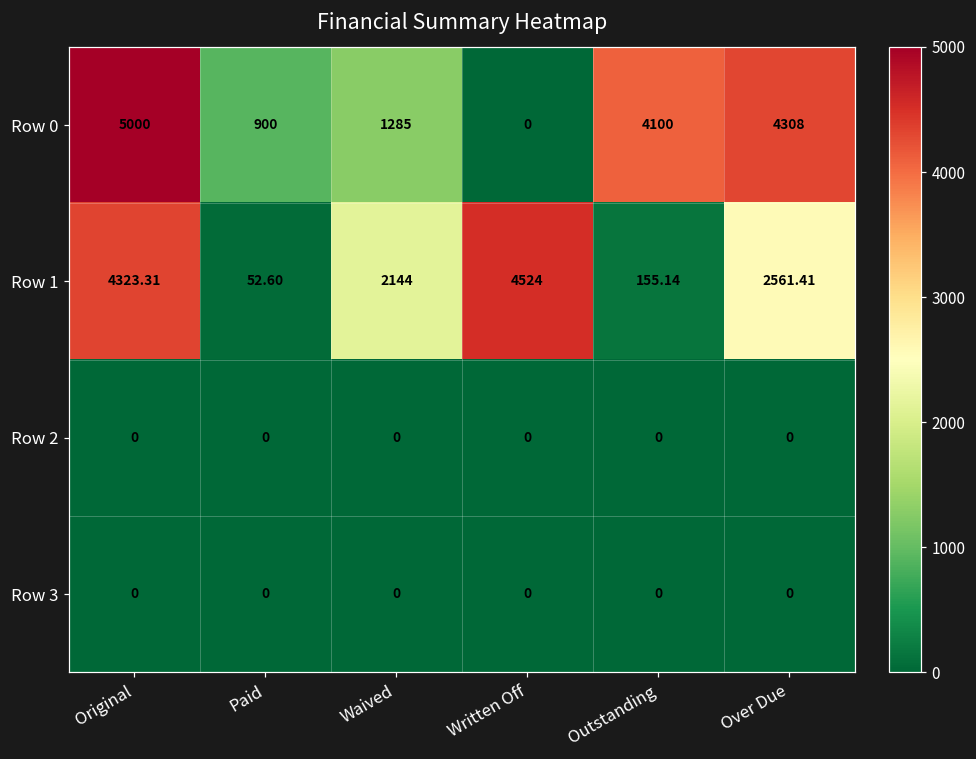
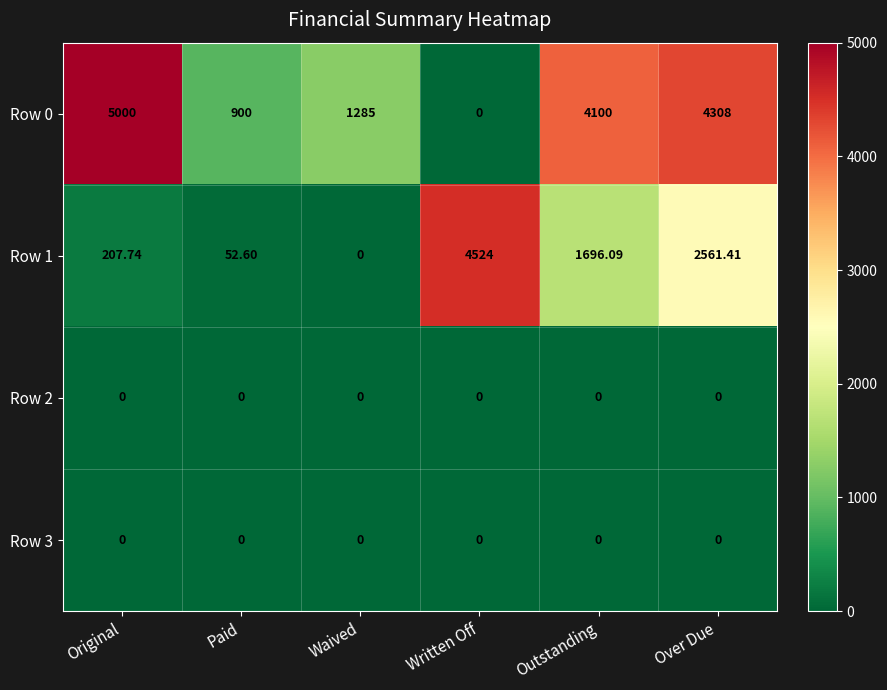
Row 1, Original: 4323.31 -> 207.74
Row 1, Waived: 2144 -> 0
Row 1, Outstanding: 155.14 -> 1696.09
